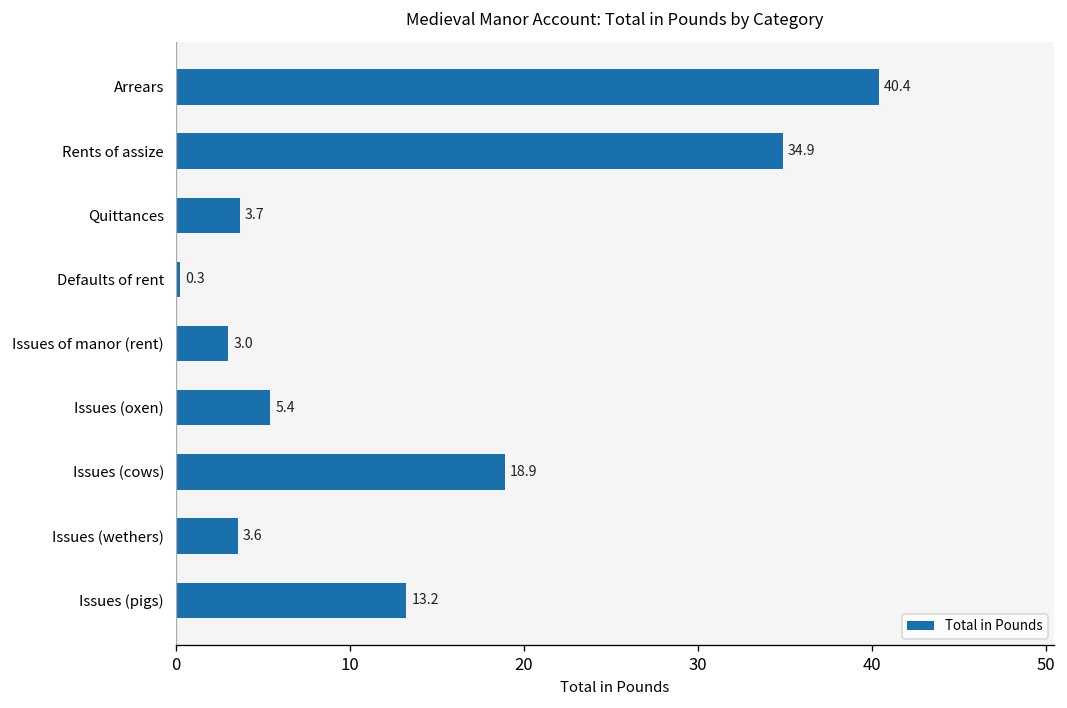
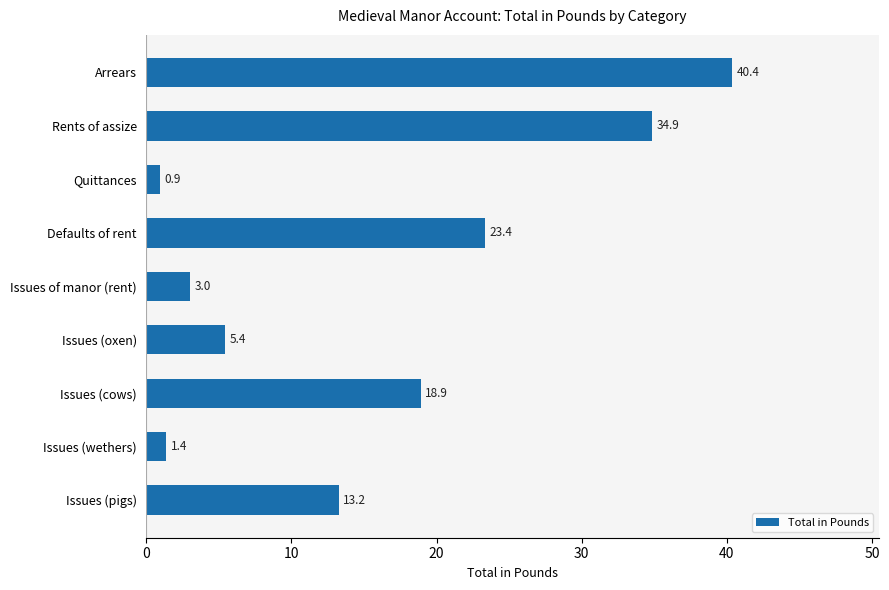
Quittances: 3.7 -> 0.9
Defaults of rent: 0.3 -> 23.4
Issues (wethers): 3.6 -> 1.4
